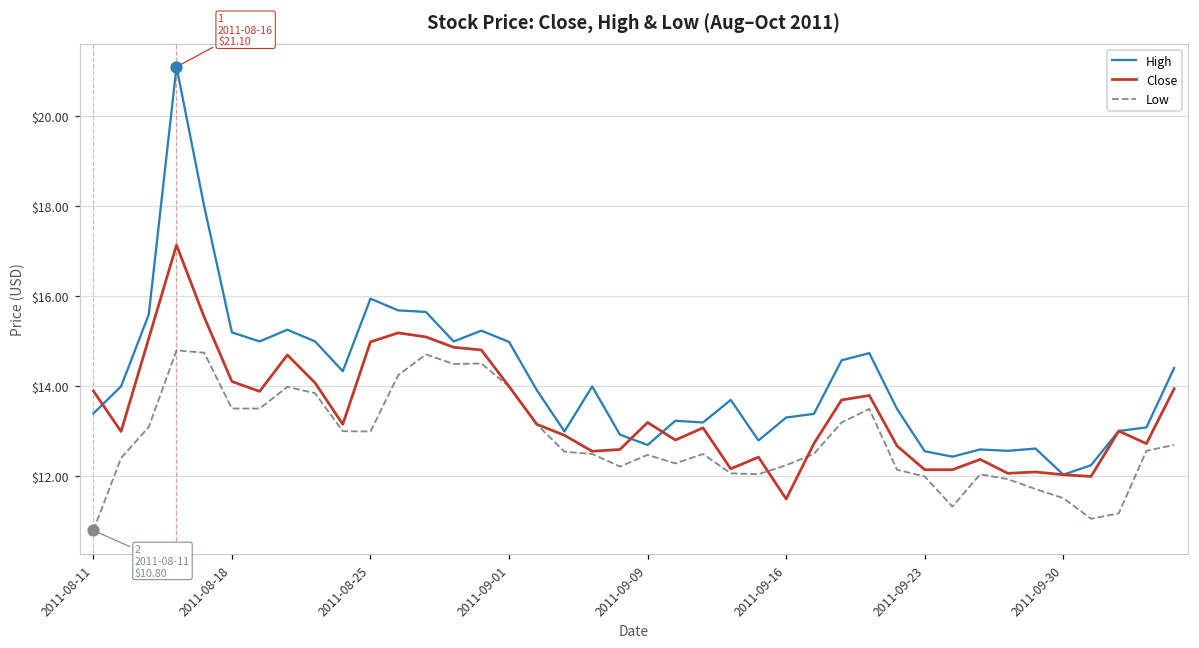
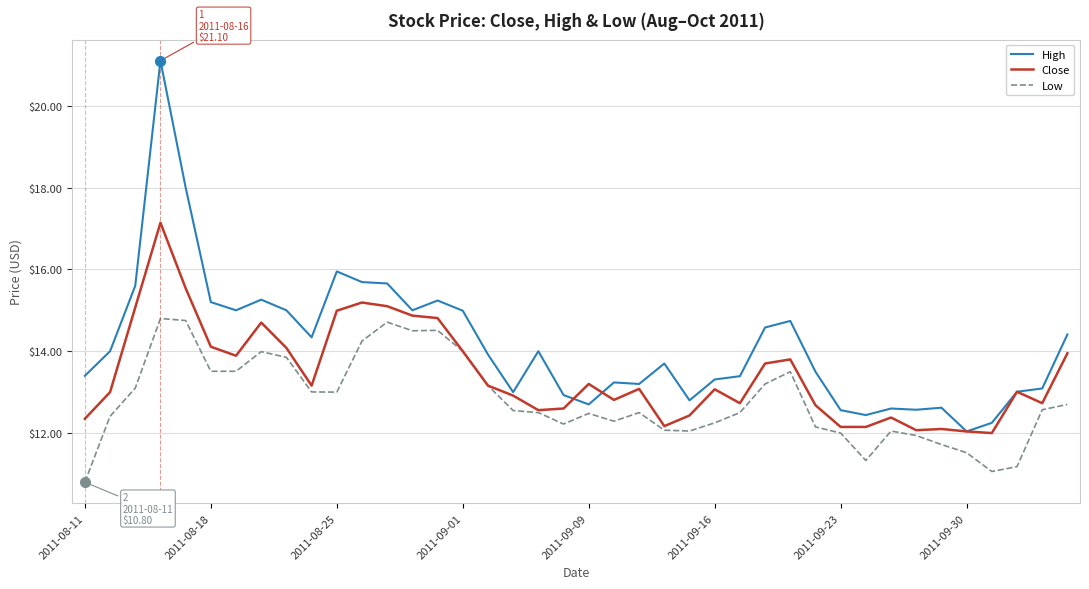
Close, 2011-08-11: $13.9 -> $12.4
Close, 2011-09-16: $11.5 -> $13.1
